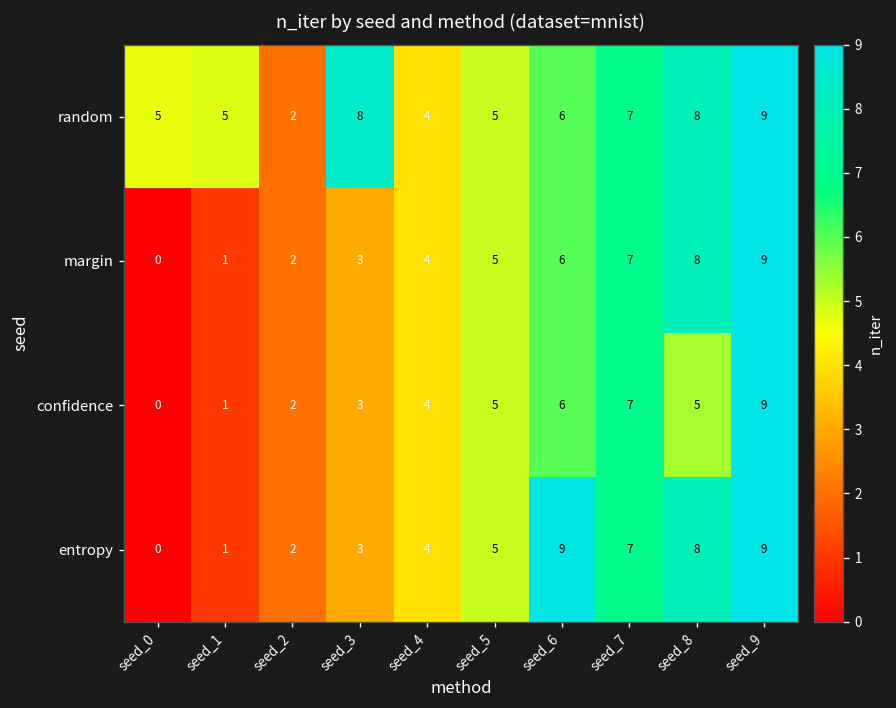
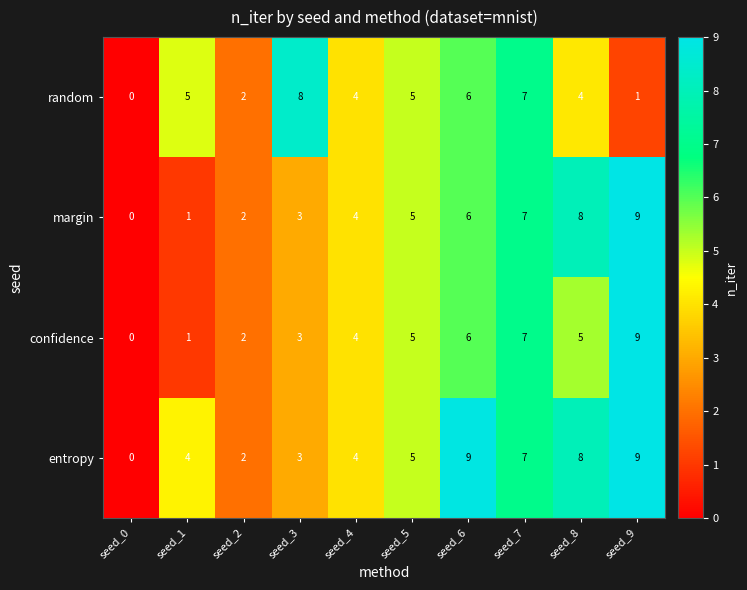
random, seed_0: 5 -> 0
random, seed_8: 8 -> 4
random, seed_9: 9 -> 1
entropy, seed_1: 1 -> 4
